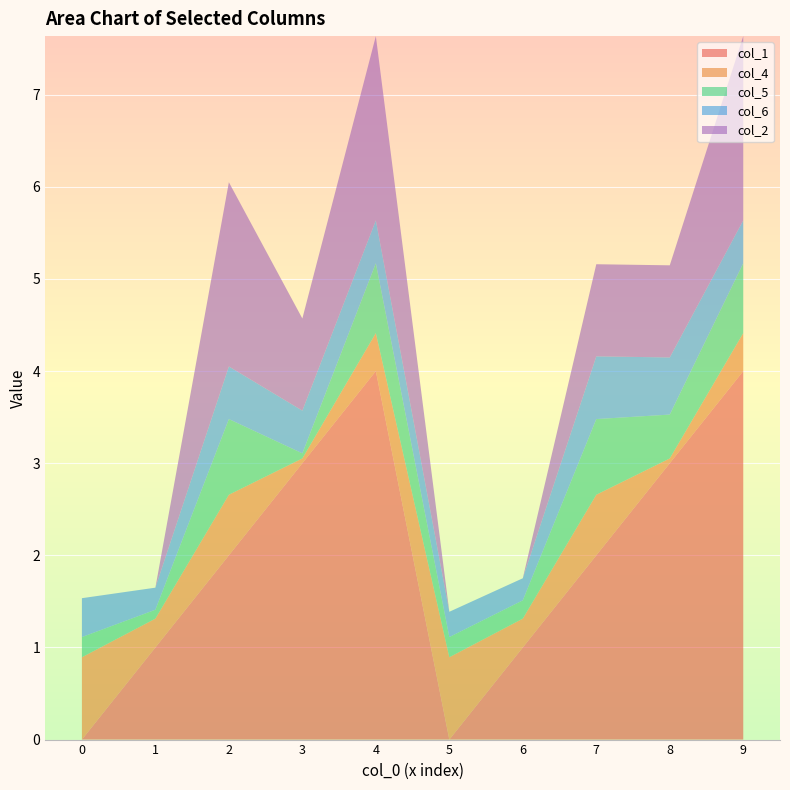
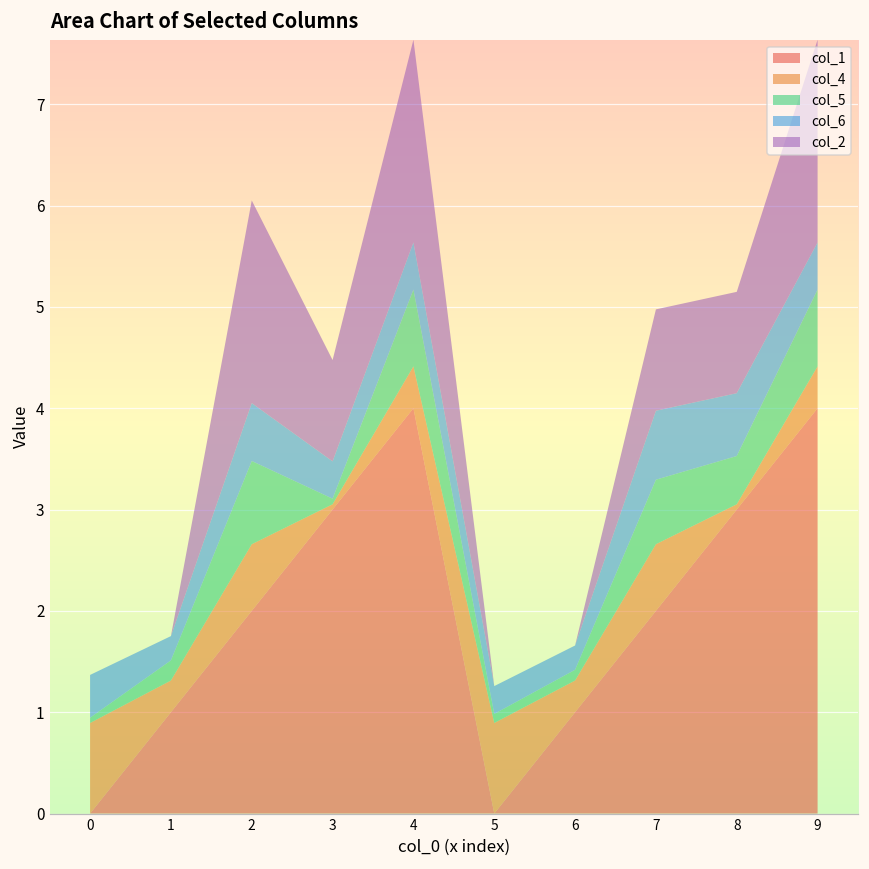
col_5, 0: 0.2 -> 0.1
col_5, 1: 0.1 -> 0.2
col_6, 3: 0.5 -> 0.4
col_5, 5: 0.2 -> 0.1
col_5, 6: 0.2 -> 0.1
col_5, 7: 0.8 -> 0.6
